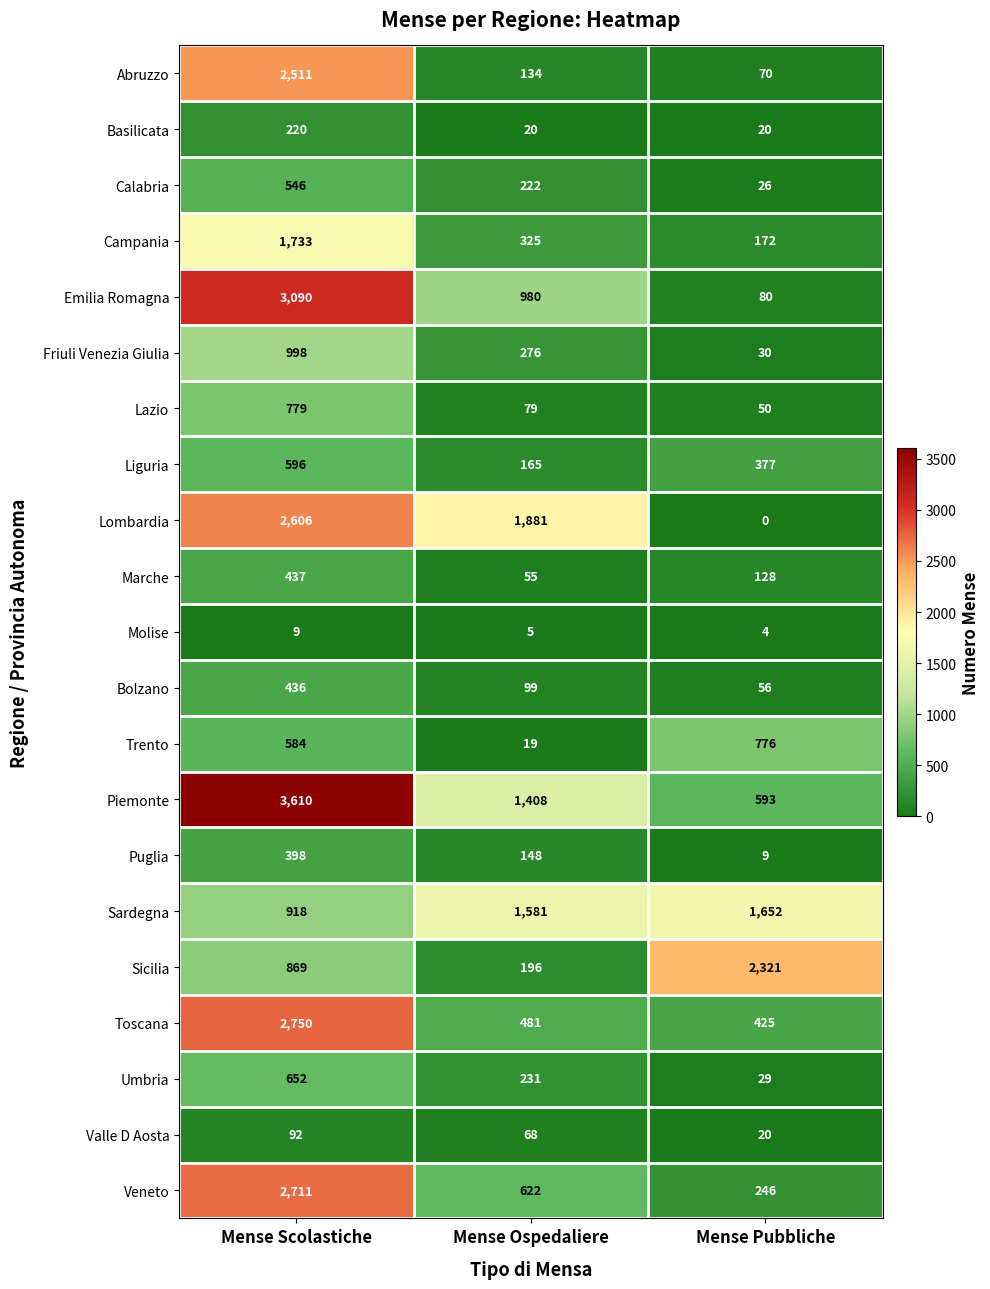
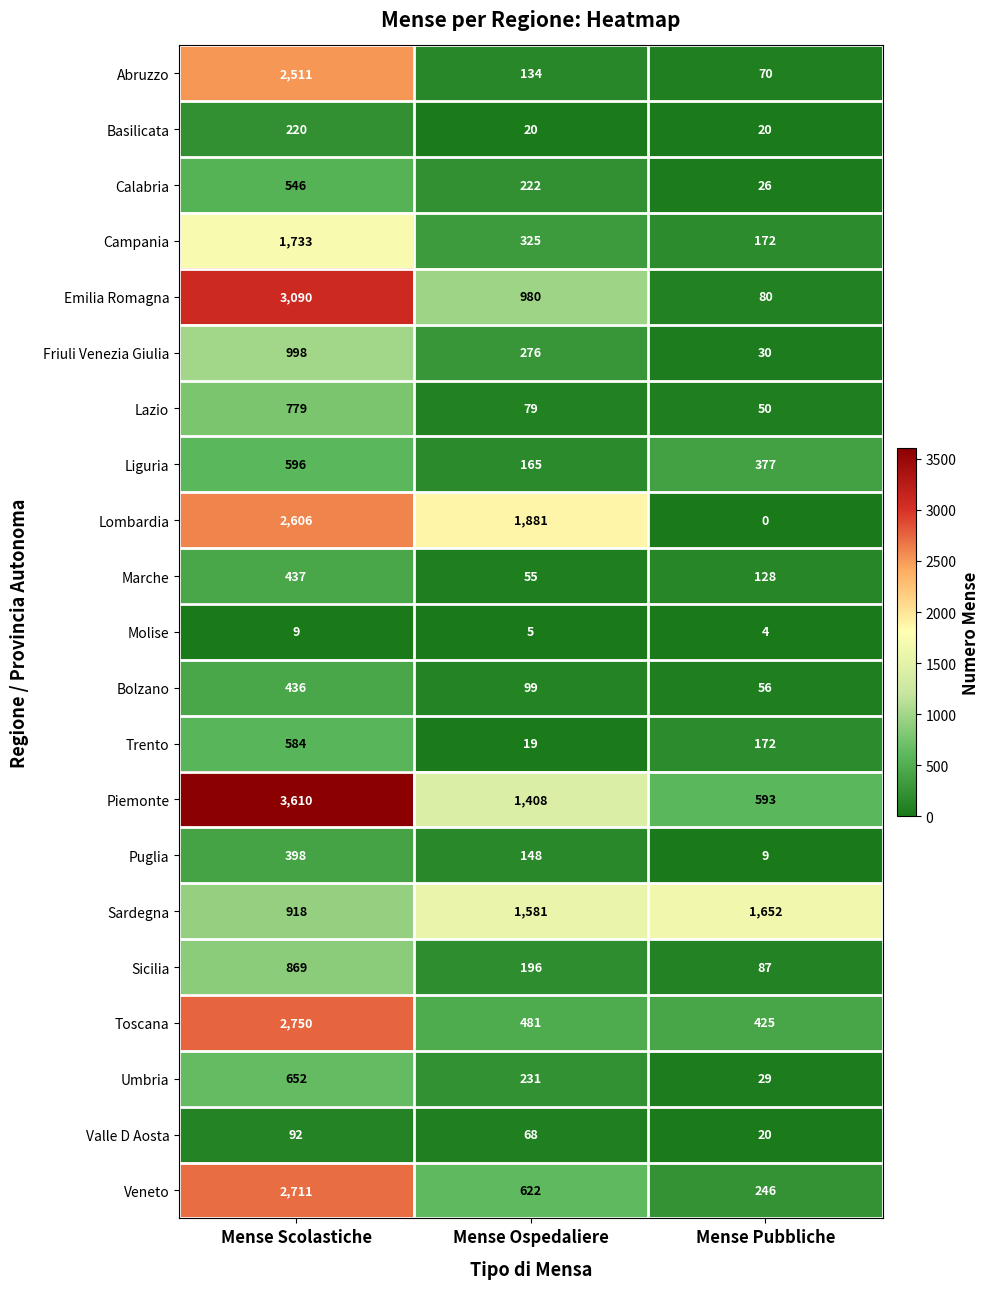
Trento, Mense Pubbliche: 776 -> 172
Sicilia, Mense Pubbliche: 2,321 -> 87
